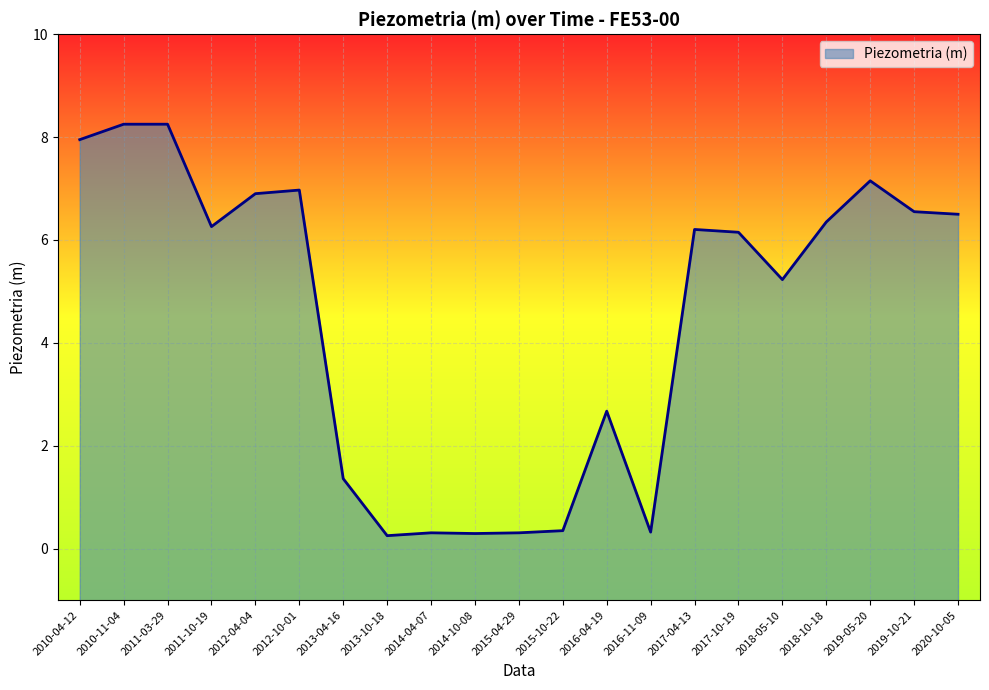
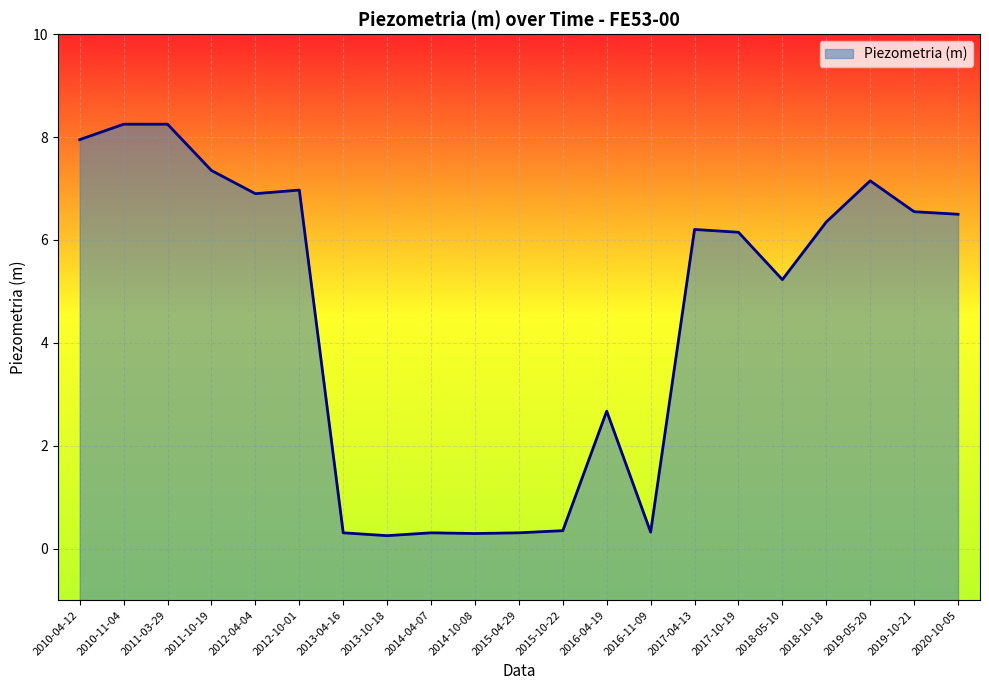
2011-10-19: 6.3 -> 7.4
2013-04-16: 1.4 -> 0.3
